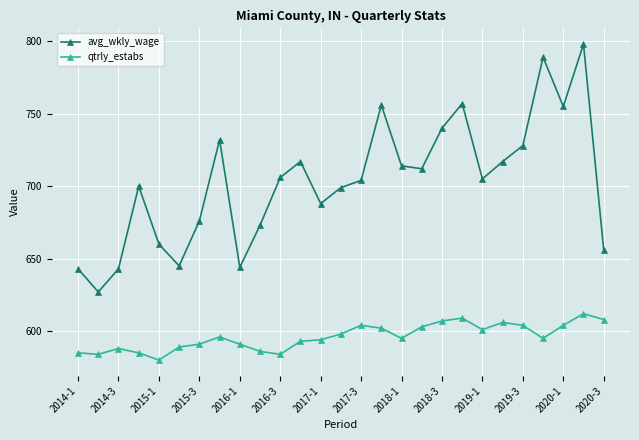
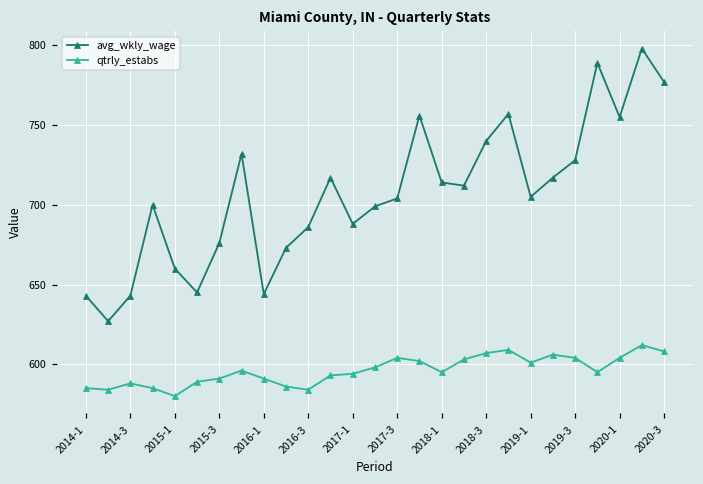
avg_wkly_wage, 2016-3: 706 -> 686
avg_wkly_wage, 2020-3: 656 -> 777
